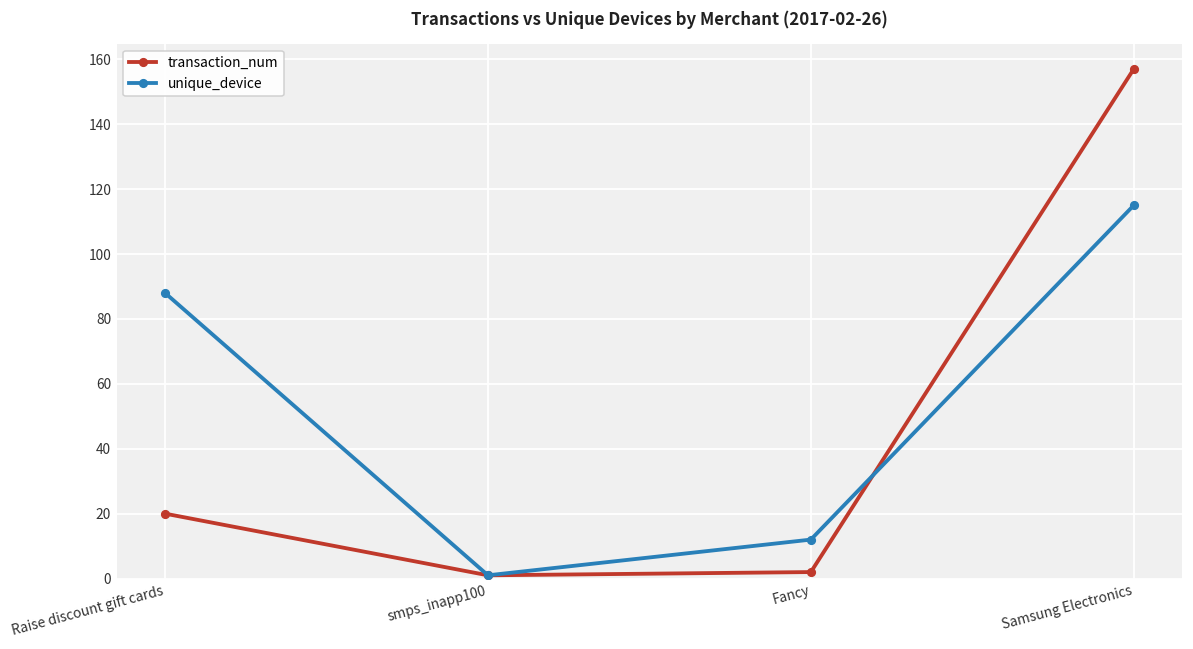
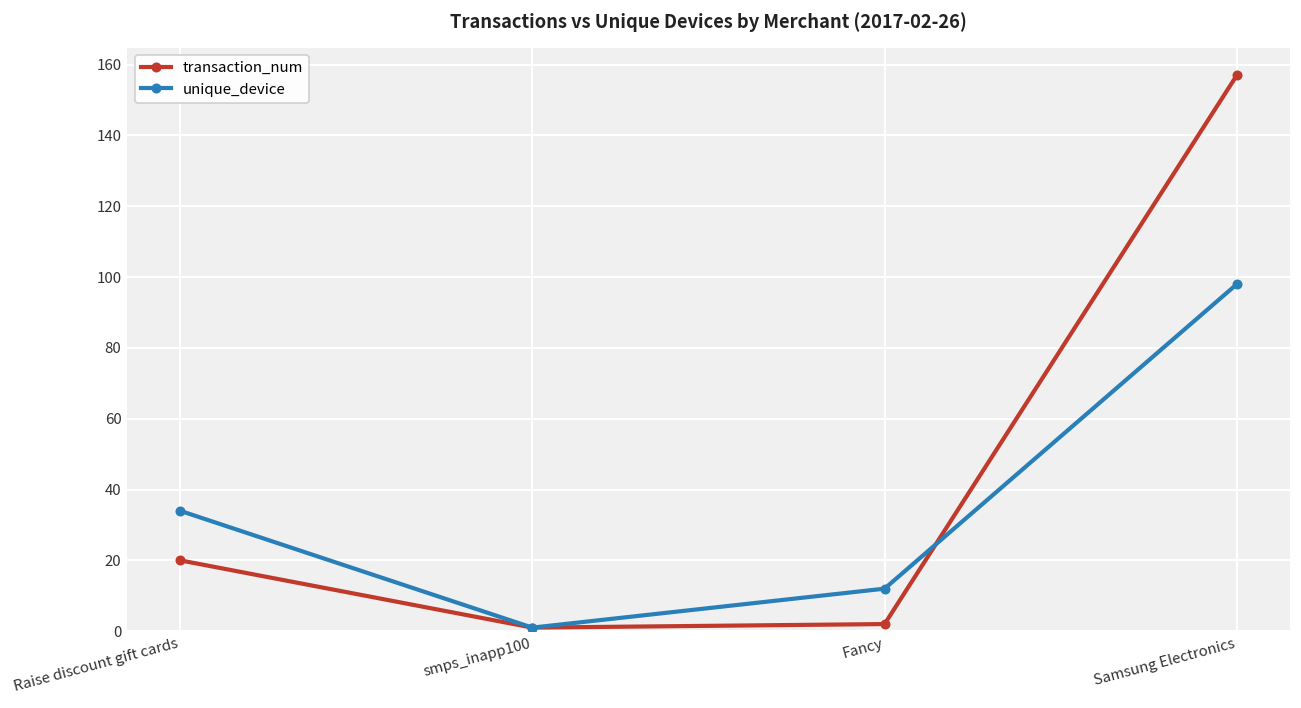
unique_device, Raise discount gift cards: 88 -> 34
unique_device, Samsung Electronics: 115 -> 98
